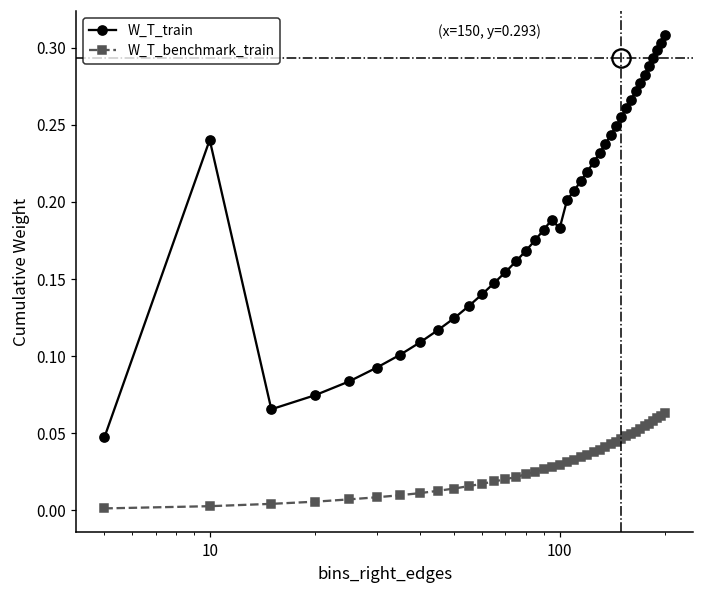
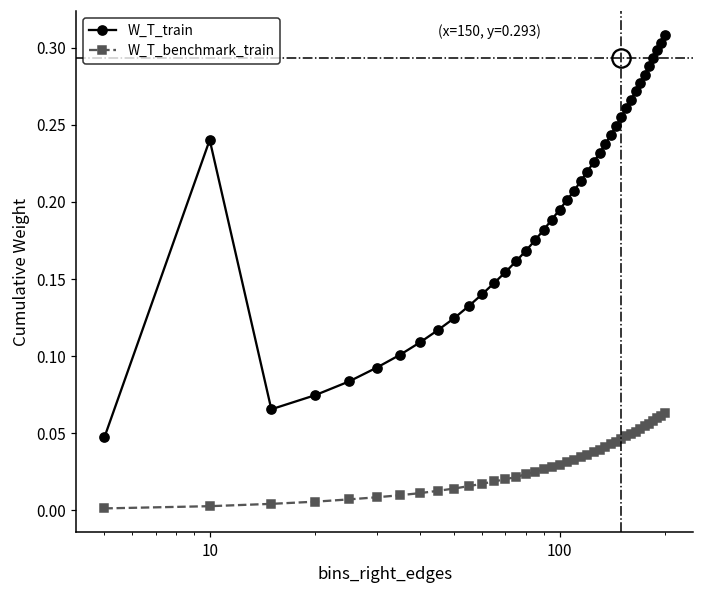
W_T_train, 100: 0.183 -> 0.195
